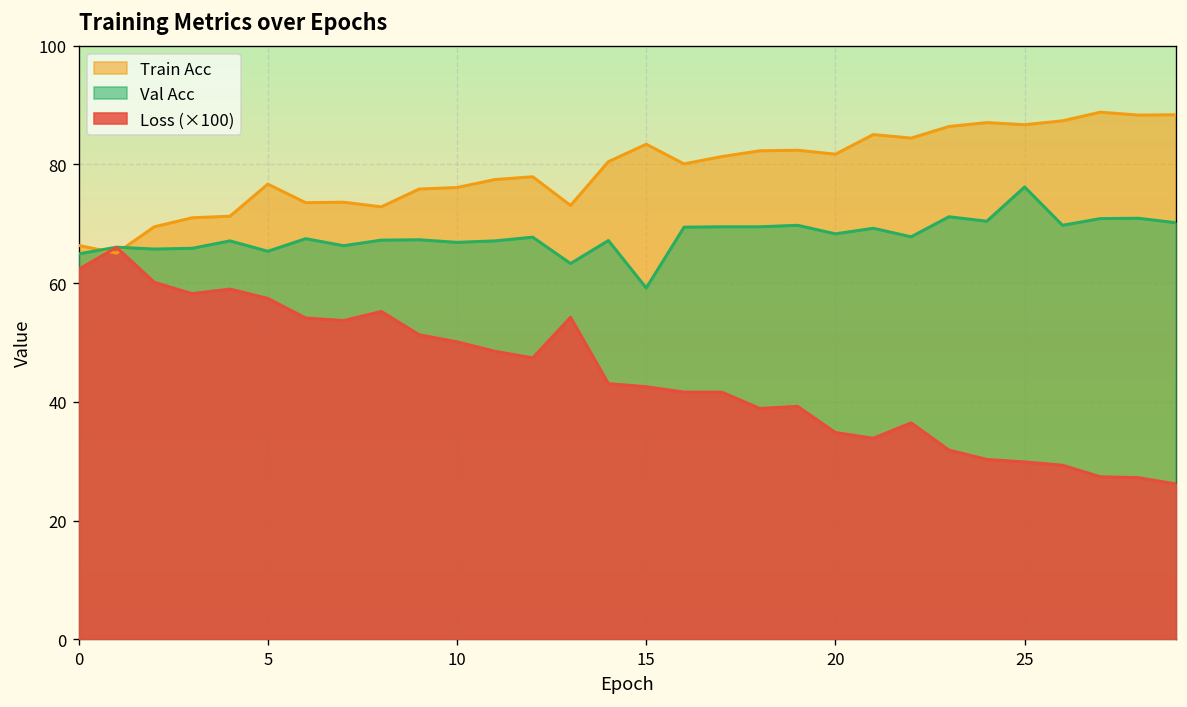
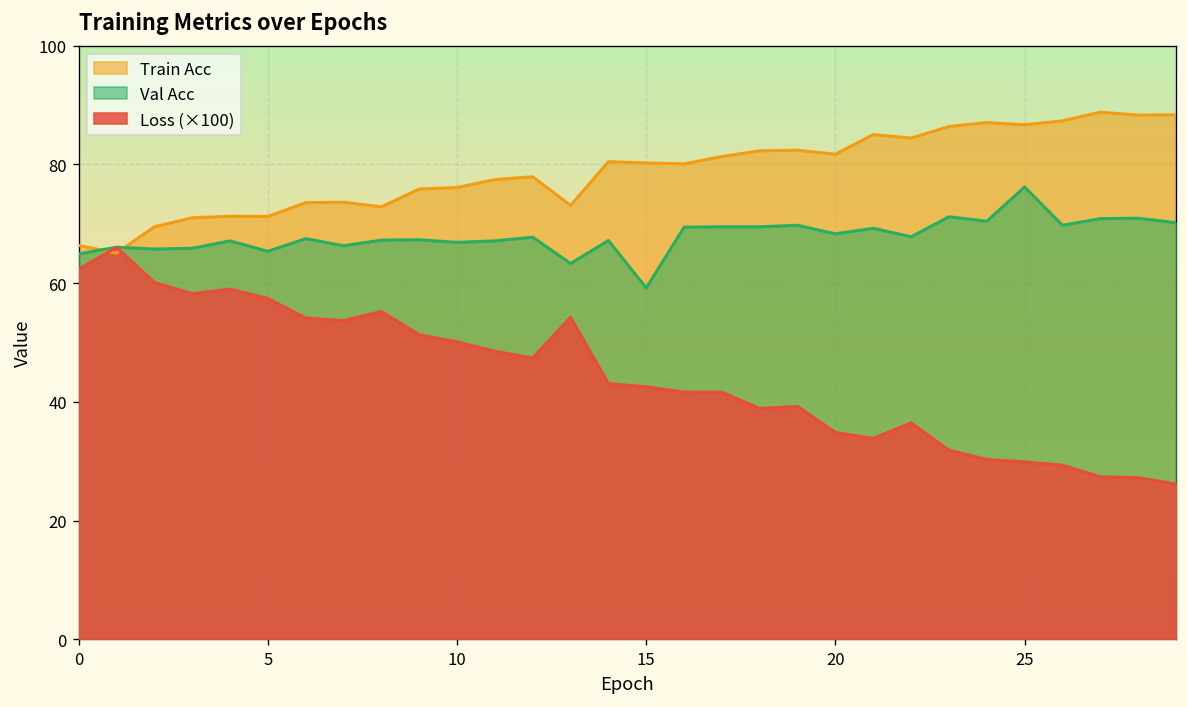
Train Acc, 5: 77 -> 71
Train Acc, 15: 83 -> 80
